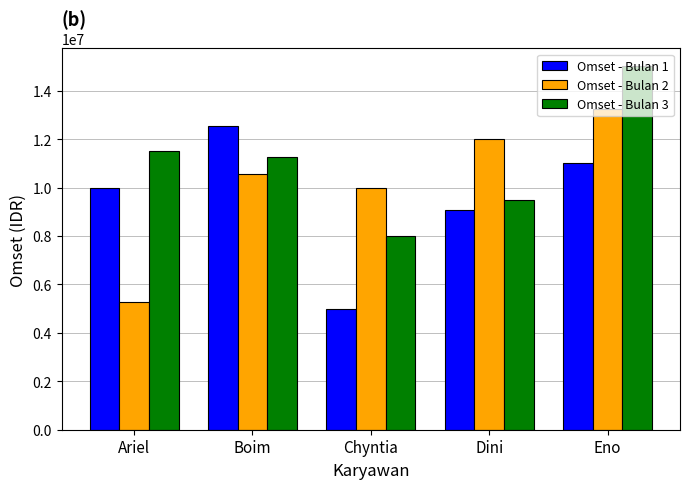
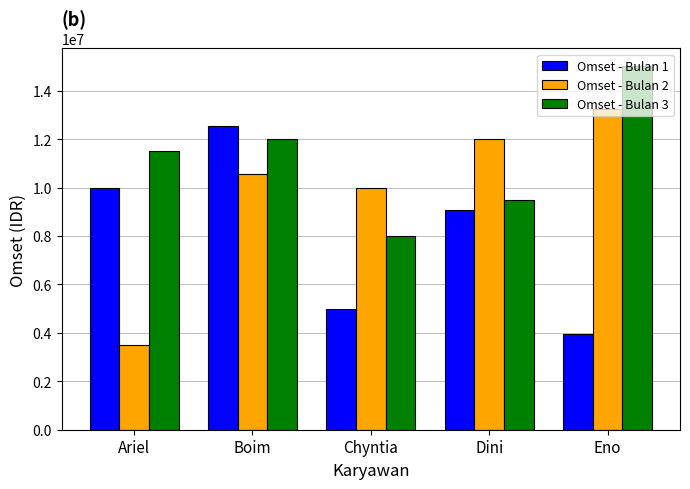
Omset - Bulan 2, Ariel: 5300000 -> 3500000
Omset - Bulan 3, Boim: 11300000 -> 12000000
Omset - Bulan 1, Eno: 11000000 -> 3900000
